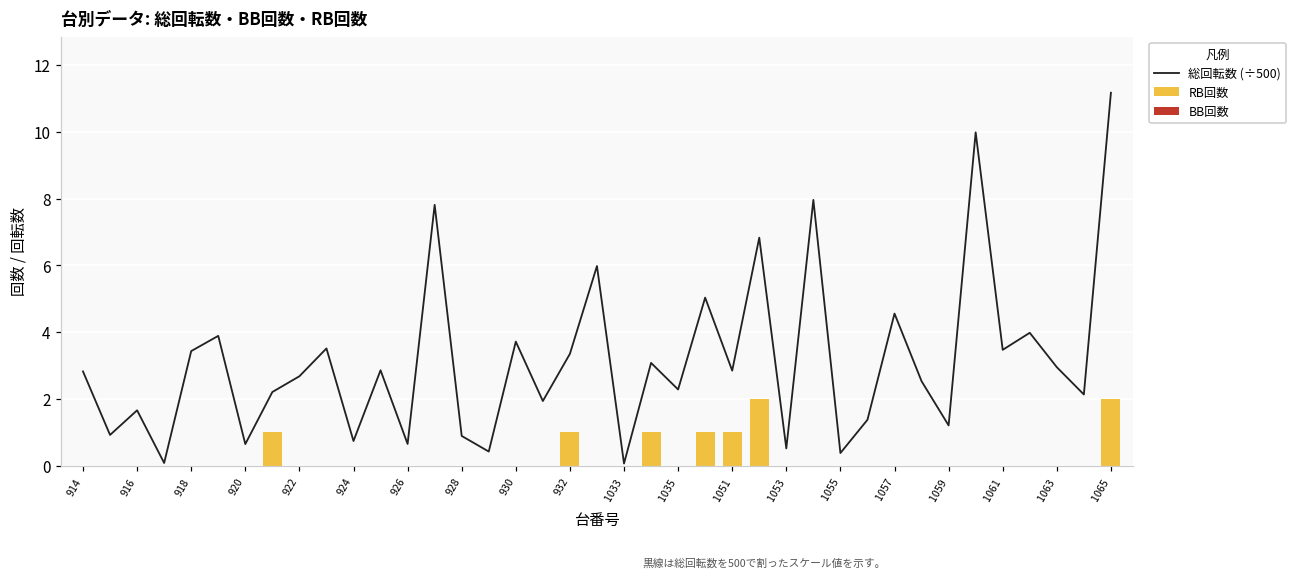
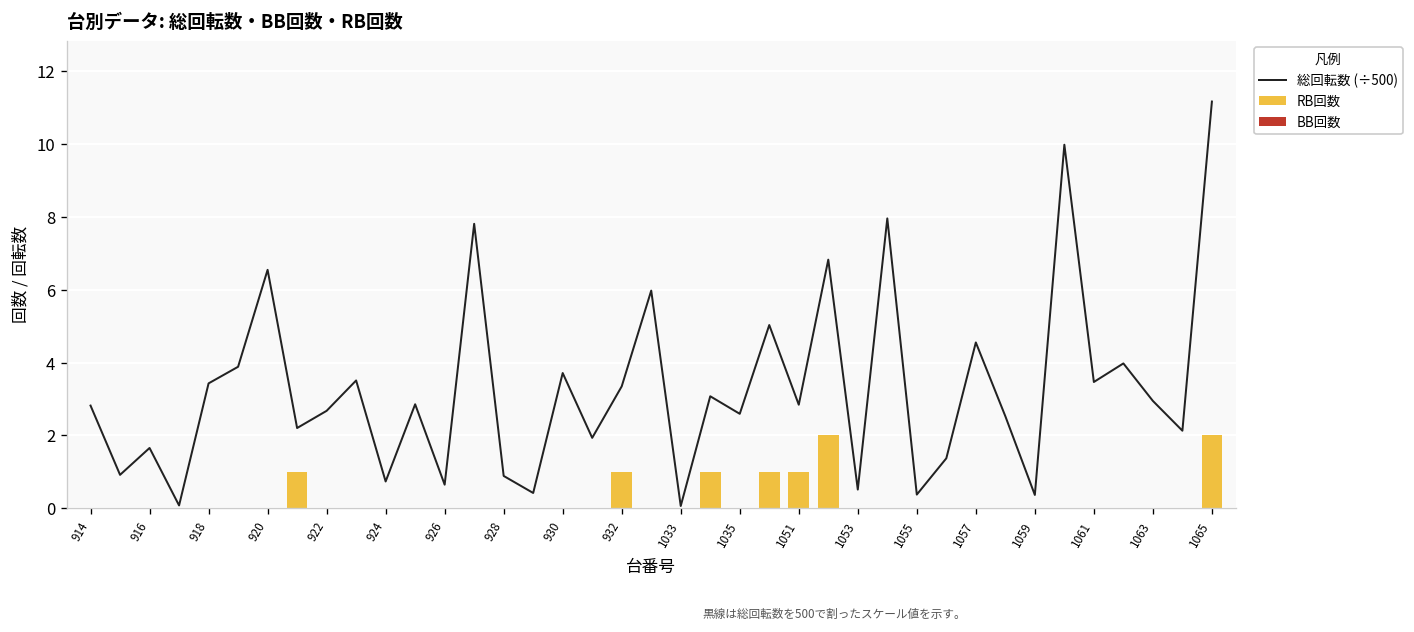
総回転数 (÷500), 920: 0.6 -> 6.5
総回転数 (÷500), 1035: 2.3 -> 2.6
総回転数 (÷500), 1059: 1.2 -> 0.4
